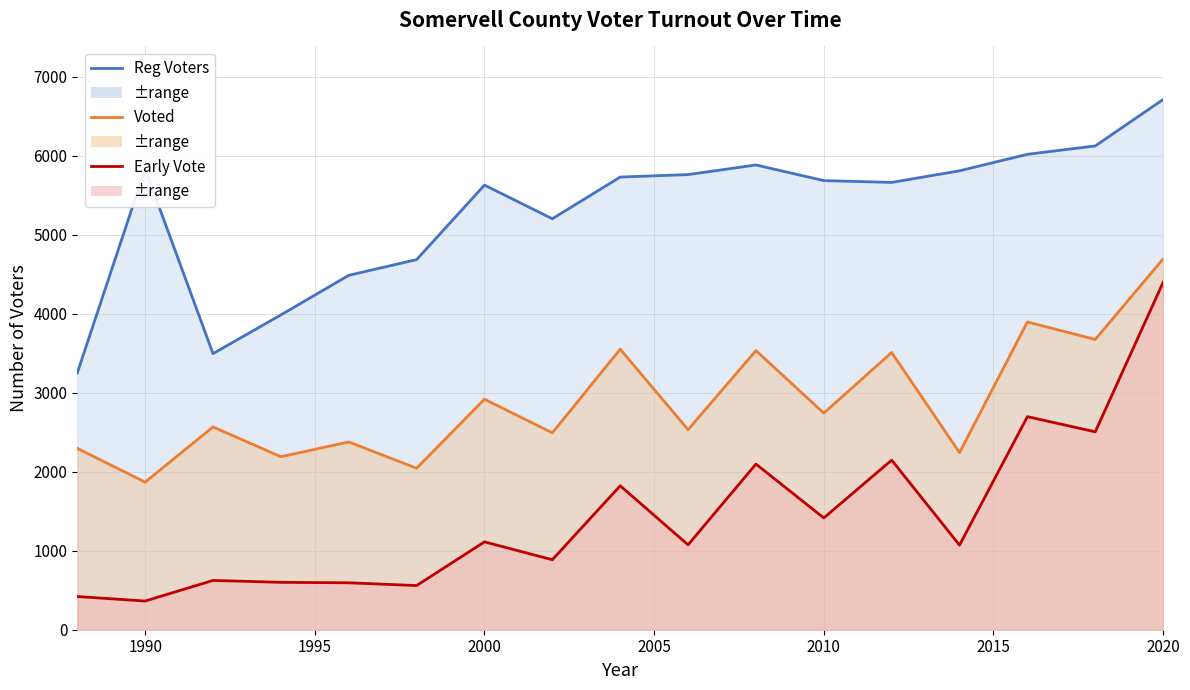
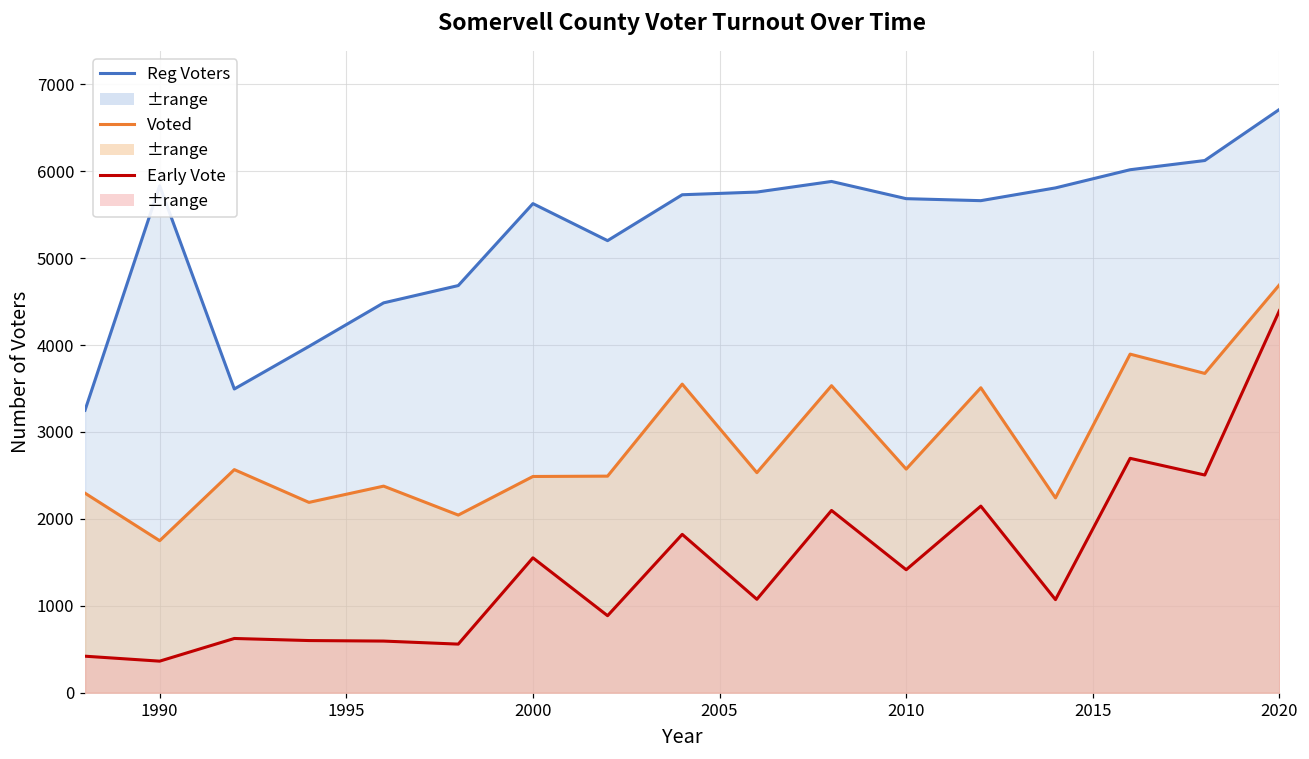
Voted, 1990: 1900 -> 1700
Voted, 2000: 2900 -> 2500
Early Vote, 2000: 1100 -> 1600
Voted, 2010: 2700 -> 2600
